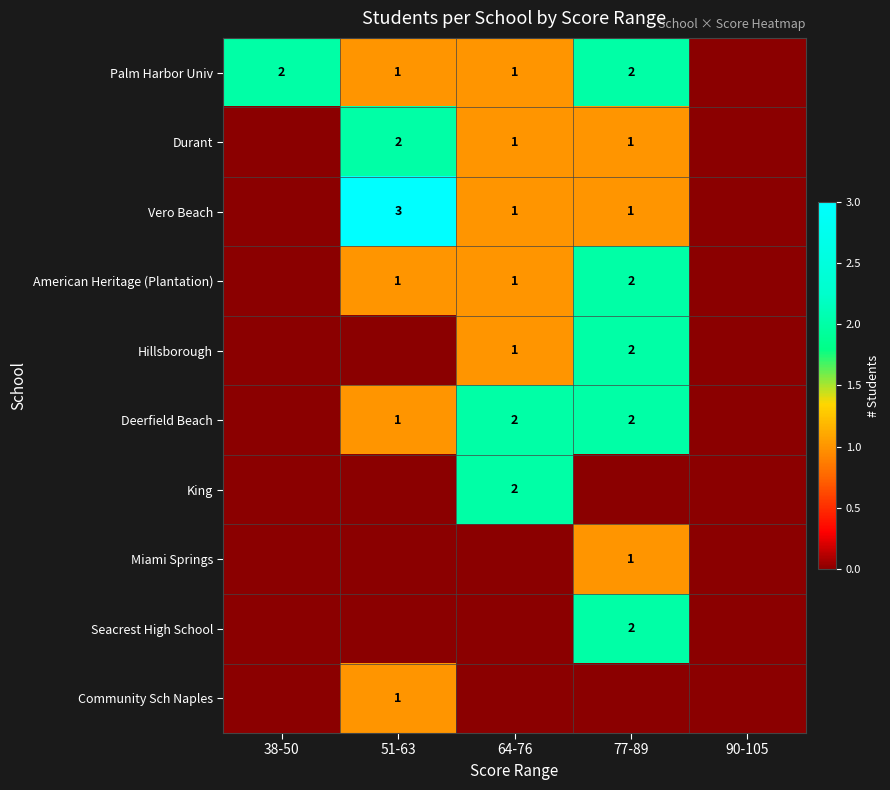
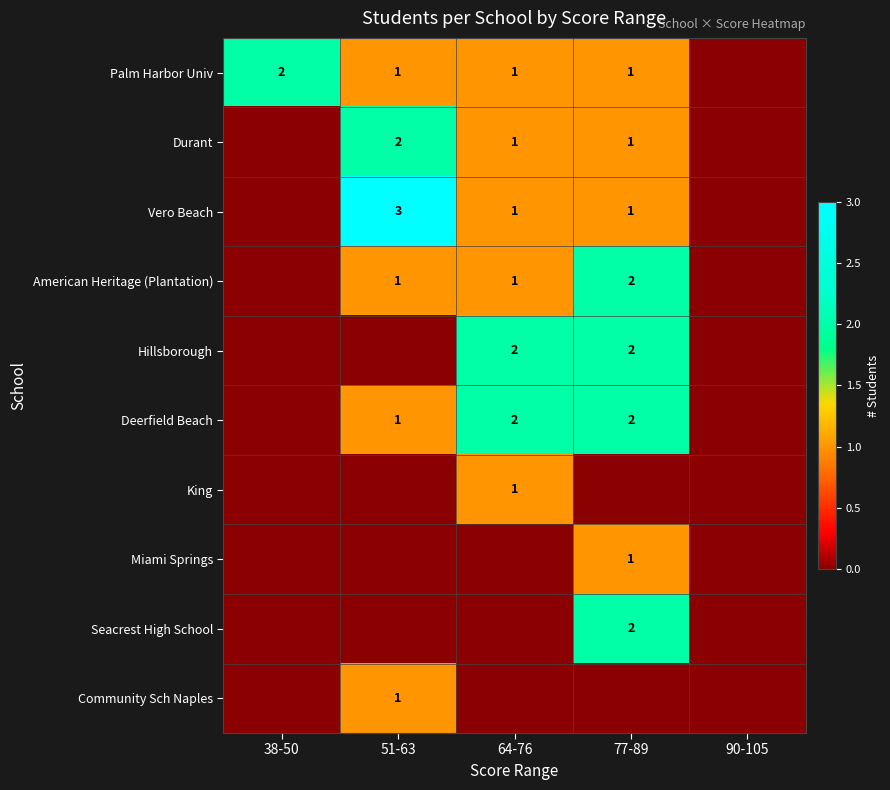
Palm Harbor Univ, 77-89: 2 -> 1
Hillsborough, 64-76: 1 -> 2
King, 64-76: 2 -> 1
